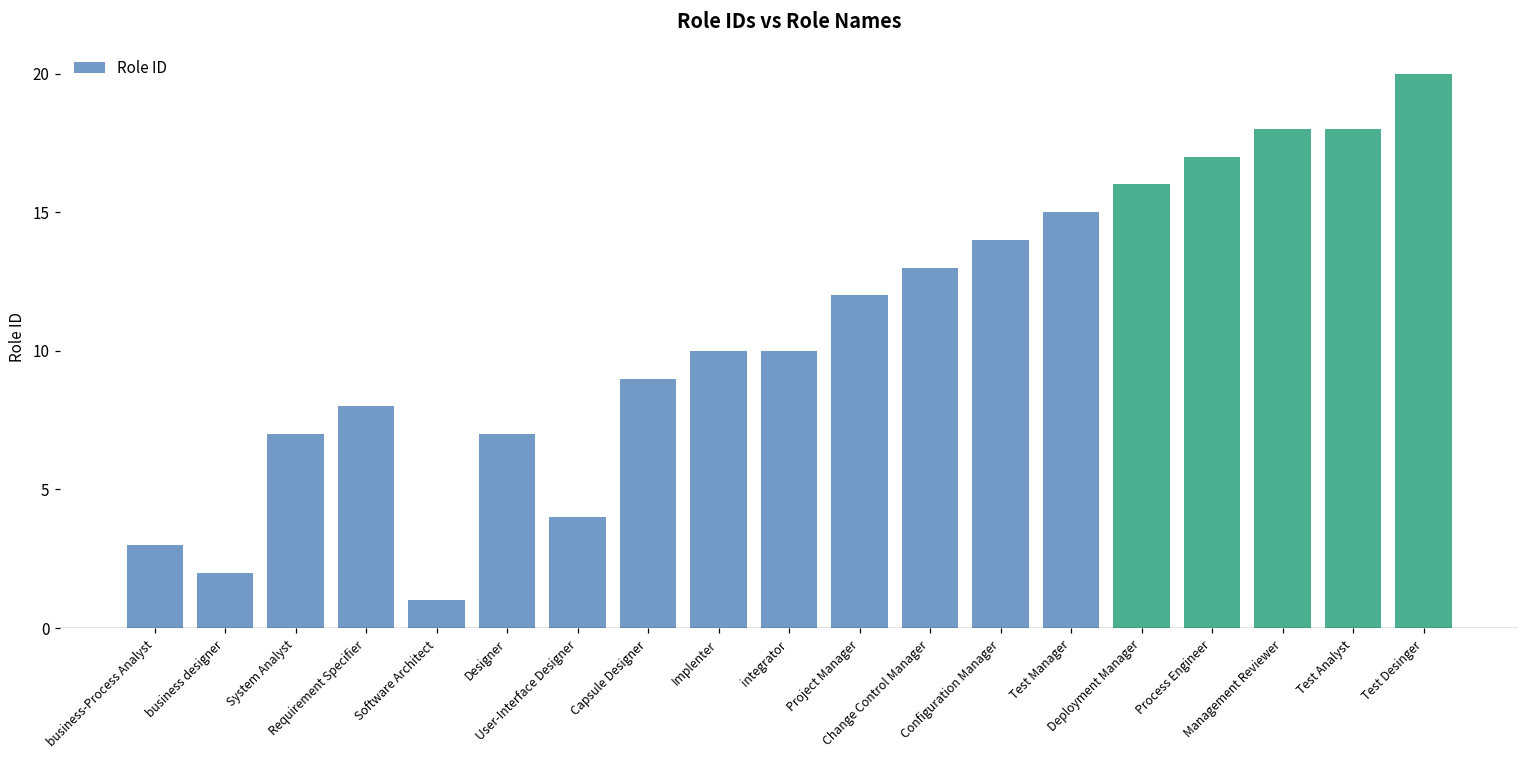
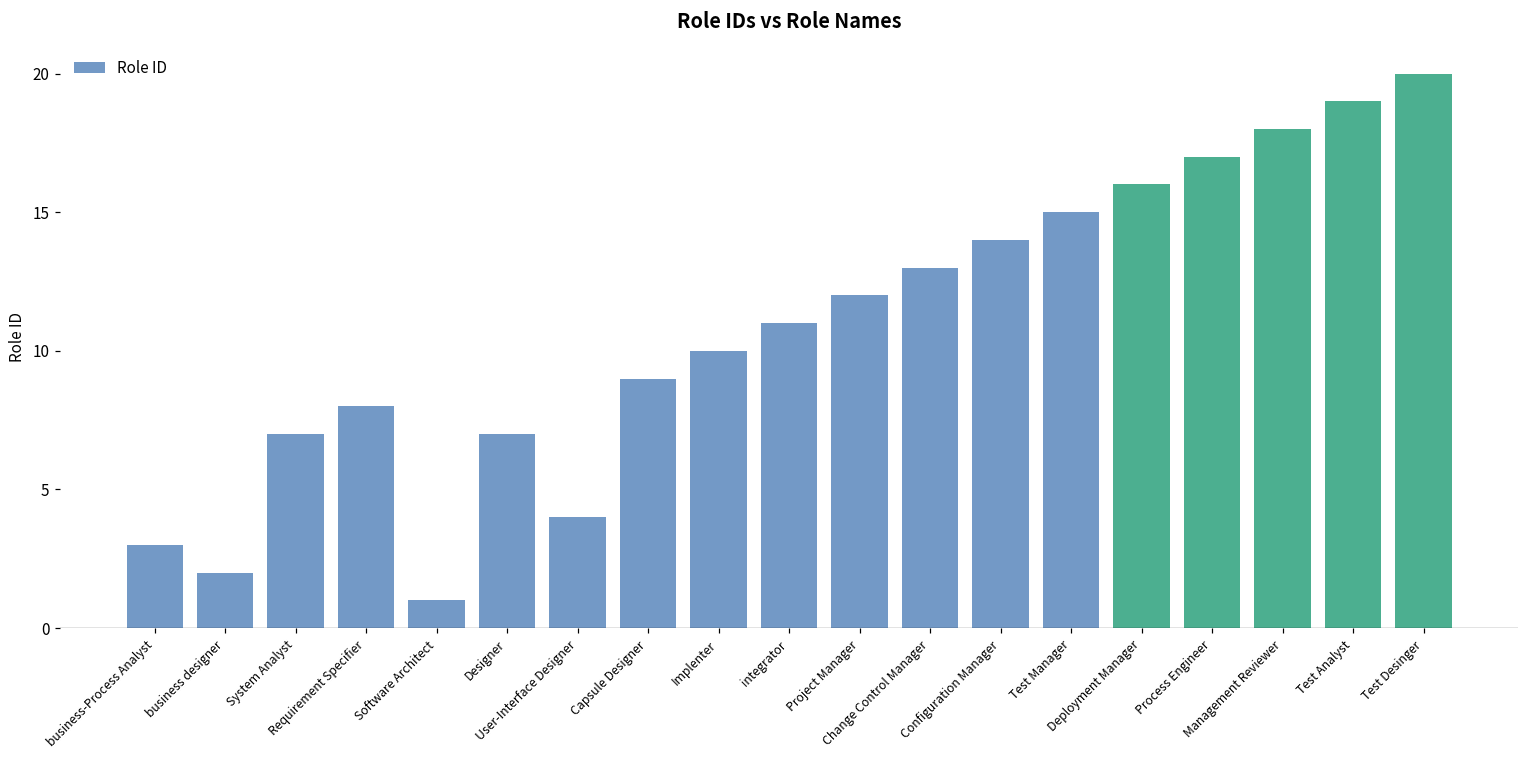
integrator: 10 -> 11
Test Analyst: 18 -> 19
